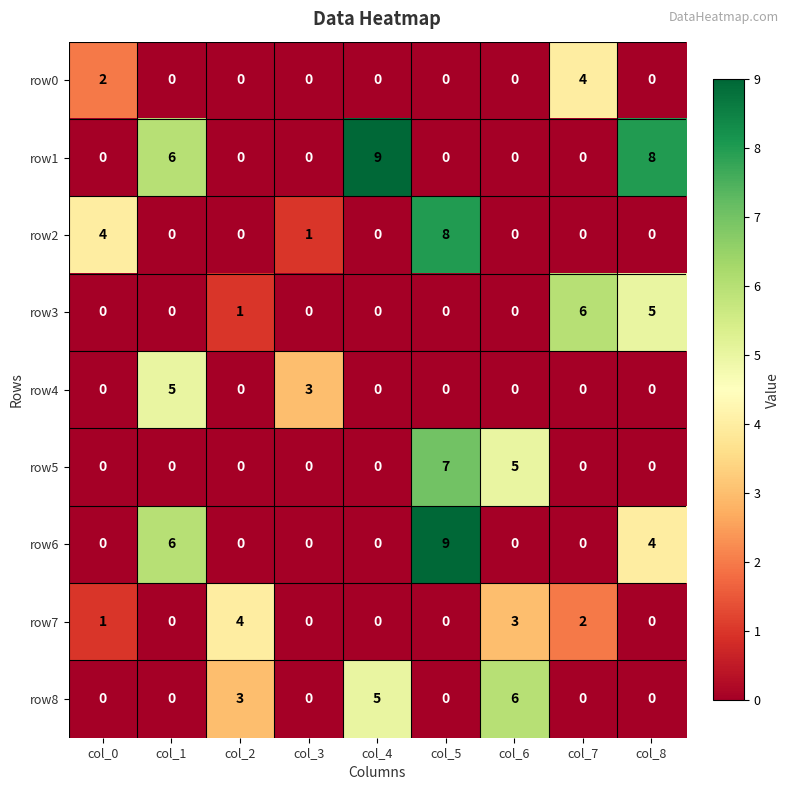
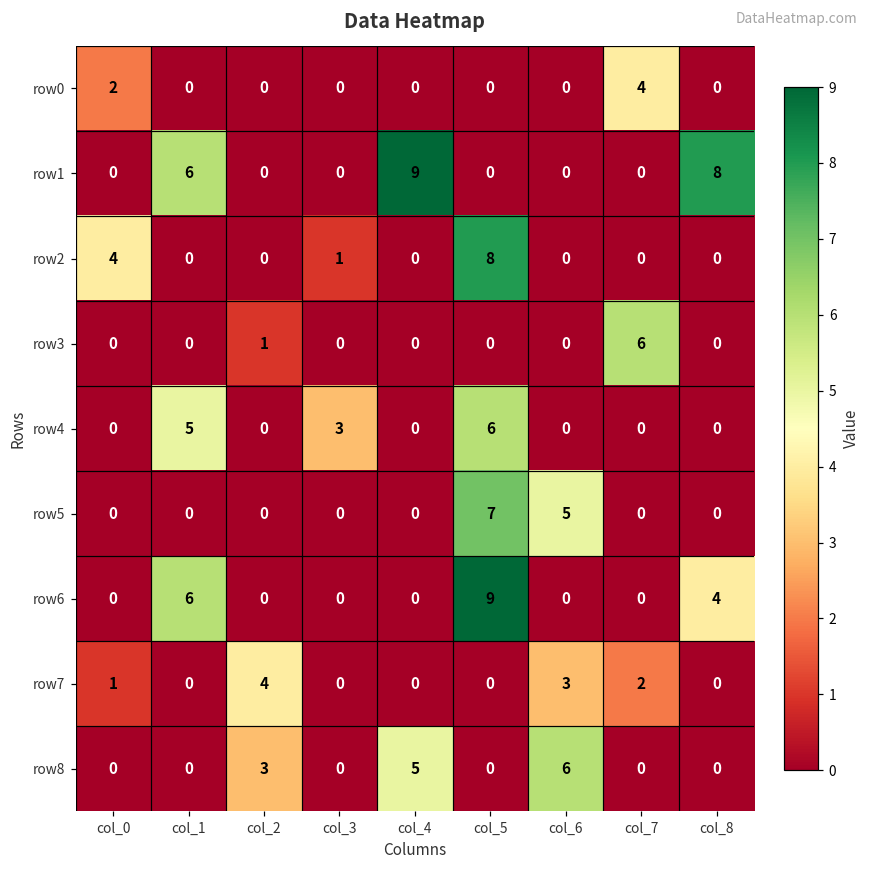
row3, col_8: 5 -> 0
row4, col_5: 0 -> 6
